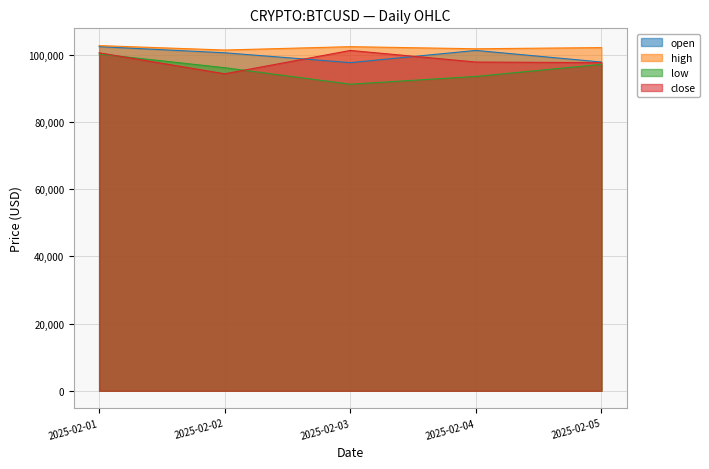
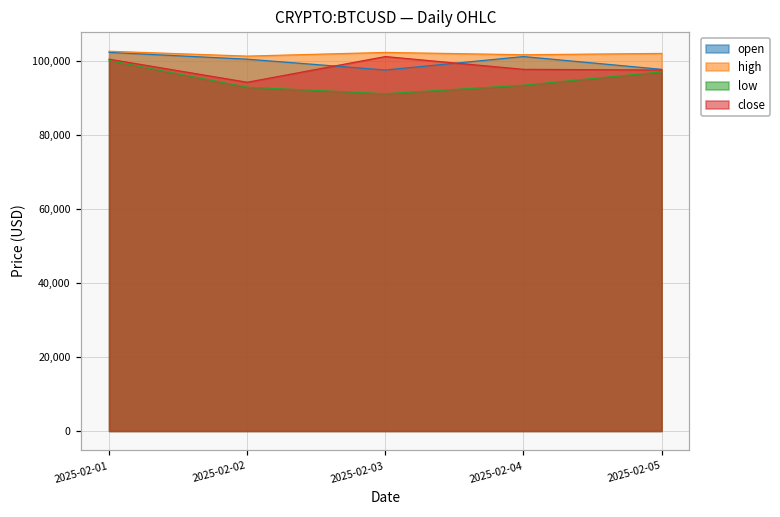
low, 2025-02-02: 96,000 -> 93,000
